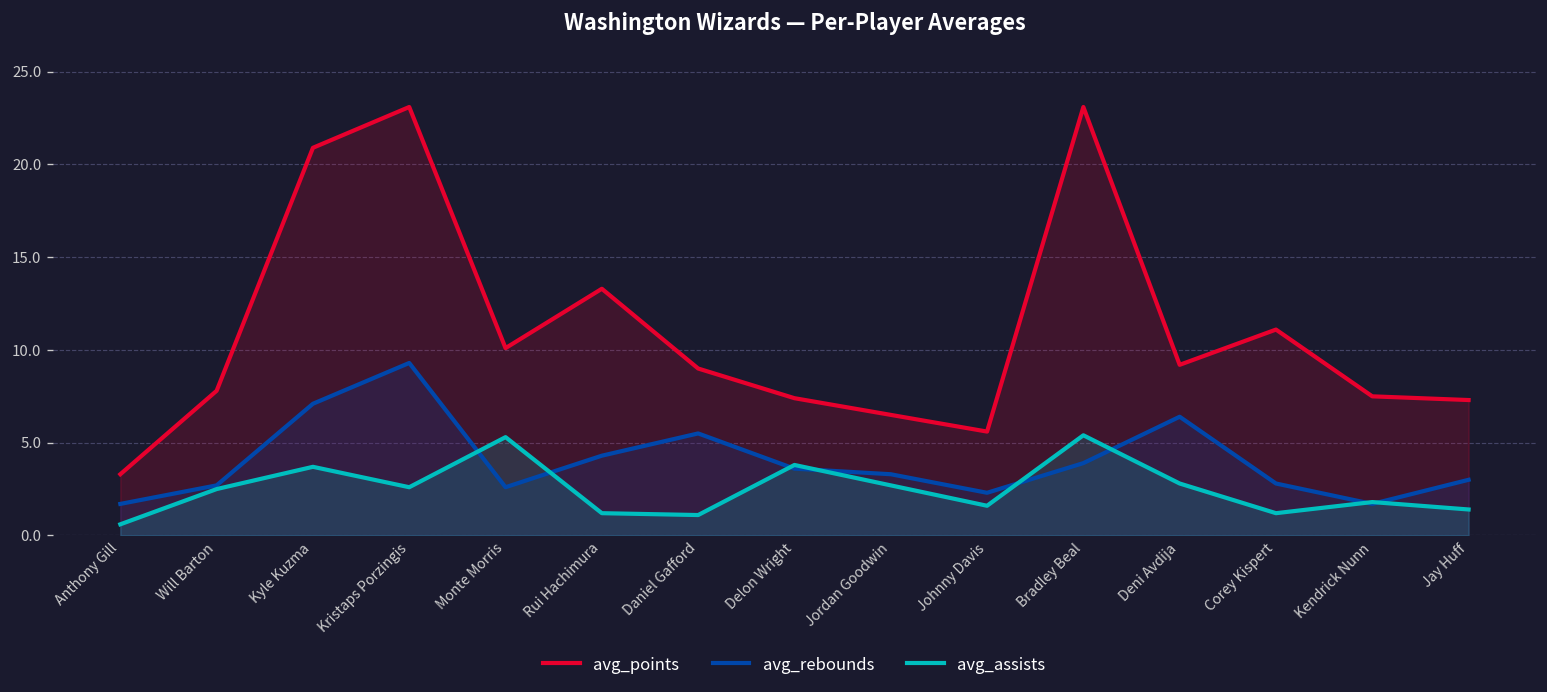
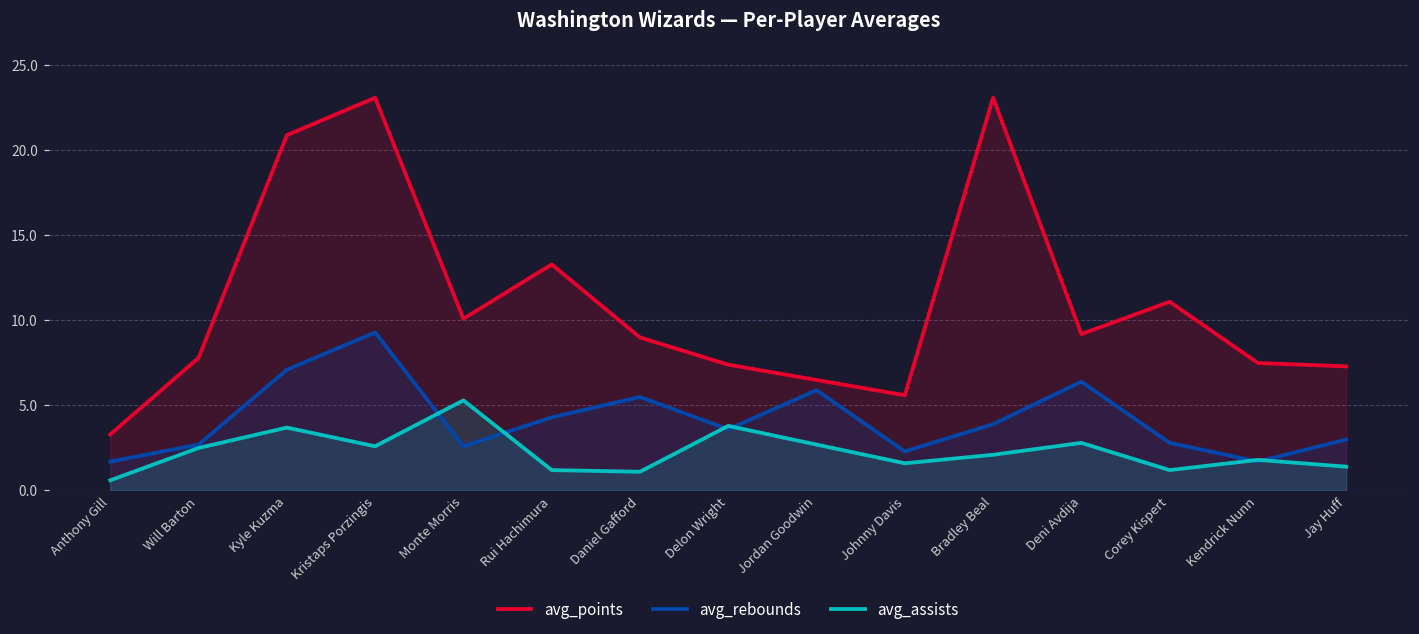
avg_rebounds, Jordan Goodwin: 3.3 -> 5.9
avg_assists, Bradley Beal: 5.4 -> 2.1
